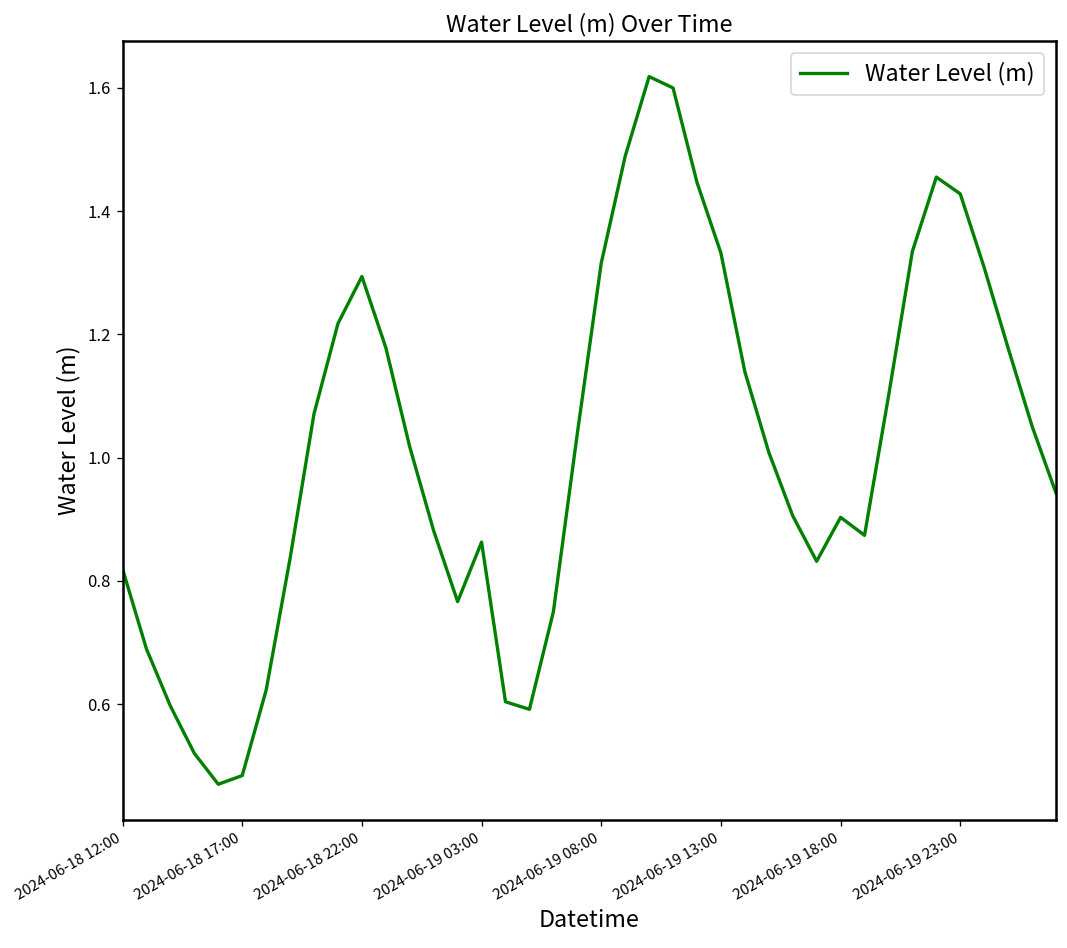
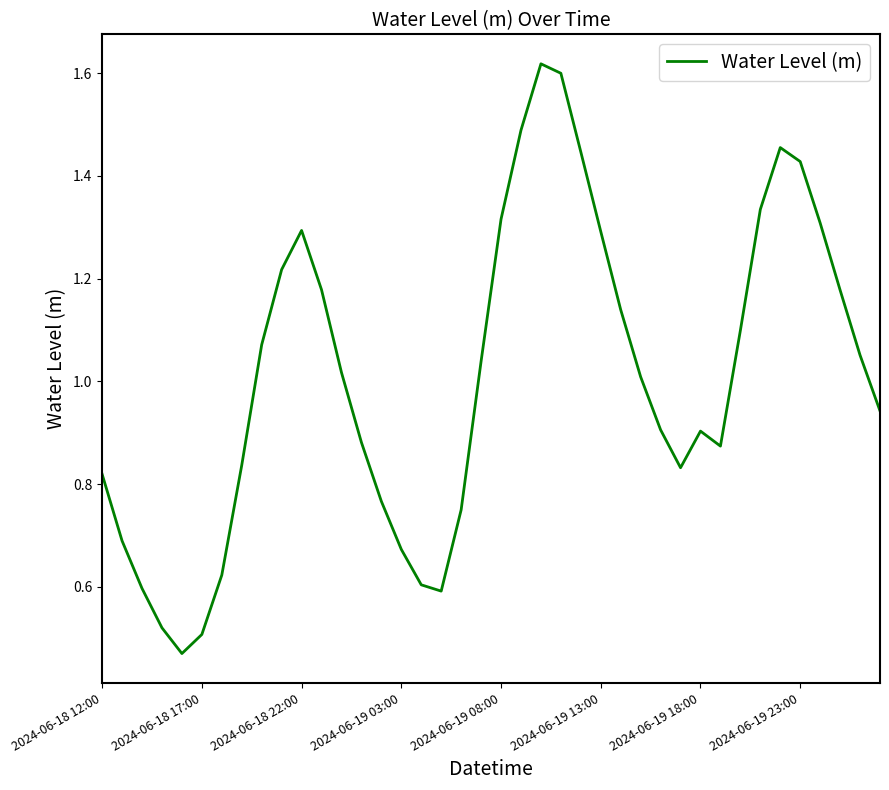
2024-06-18 17:00: 0.48 -> 0.51
2024-06-19 03:00: 0.86 -> 0.67
2024-06-19 13:00: 1.33 -> 1.29
